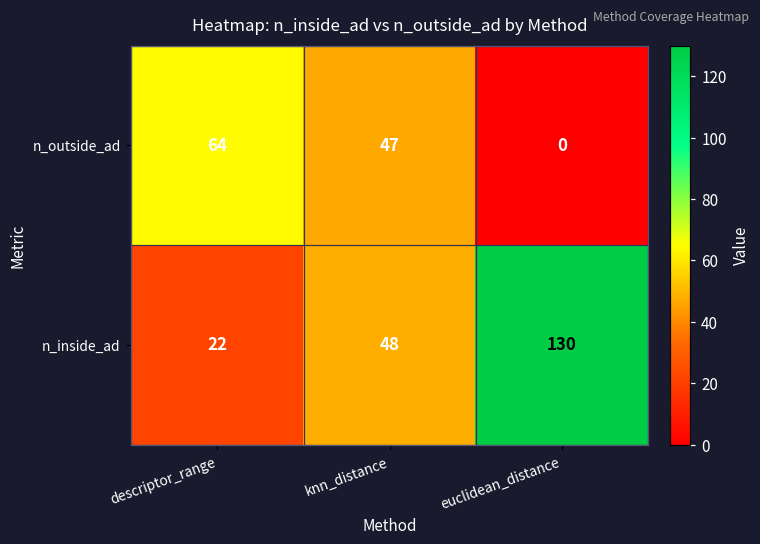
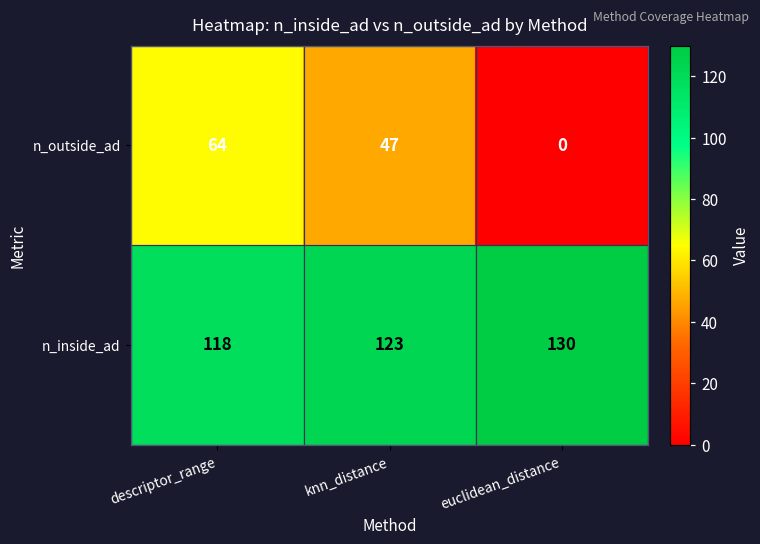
n_inside_ad, descriptor_range: 22 -> 118
n_inside_ad, knn_distance: 48 -> 123
